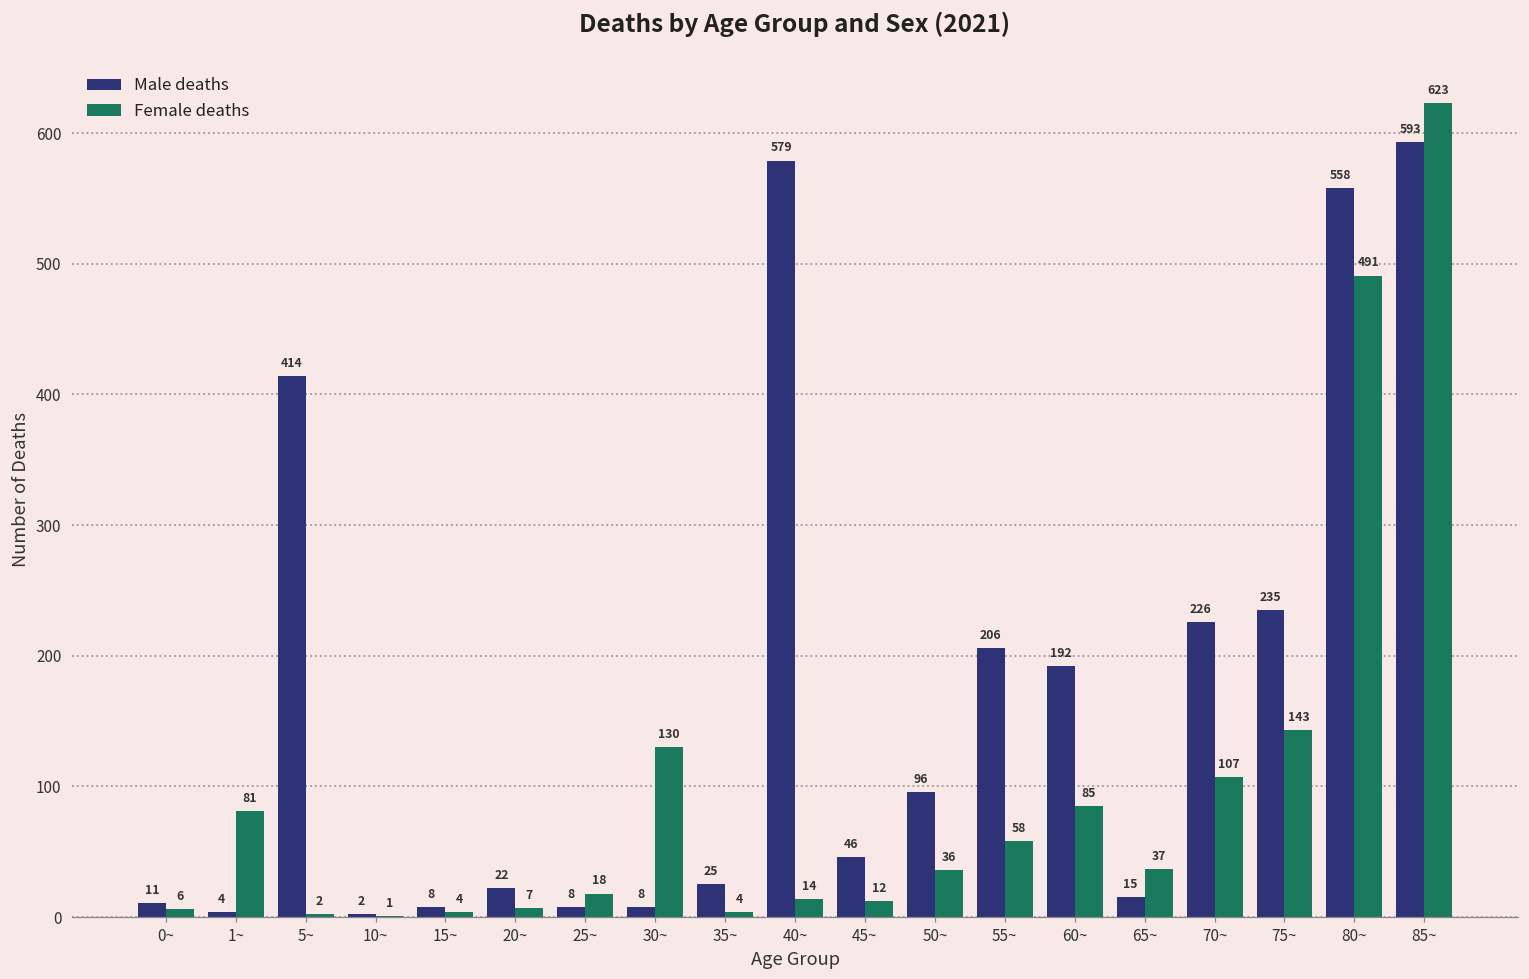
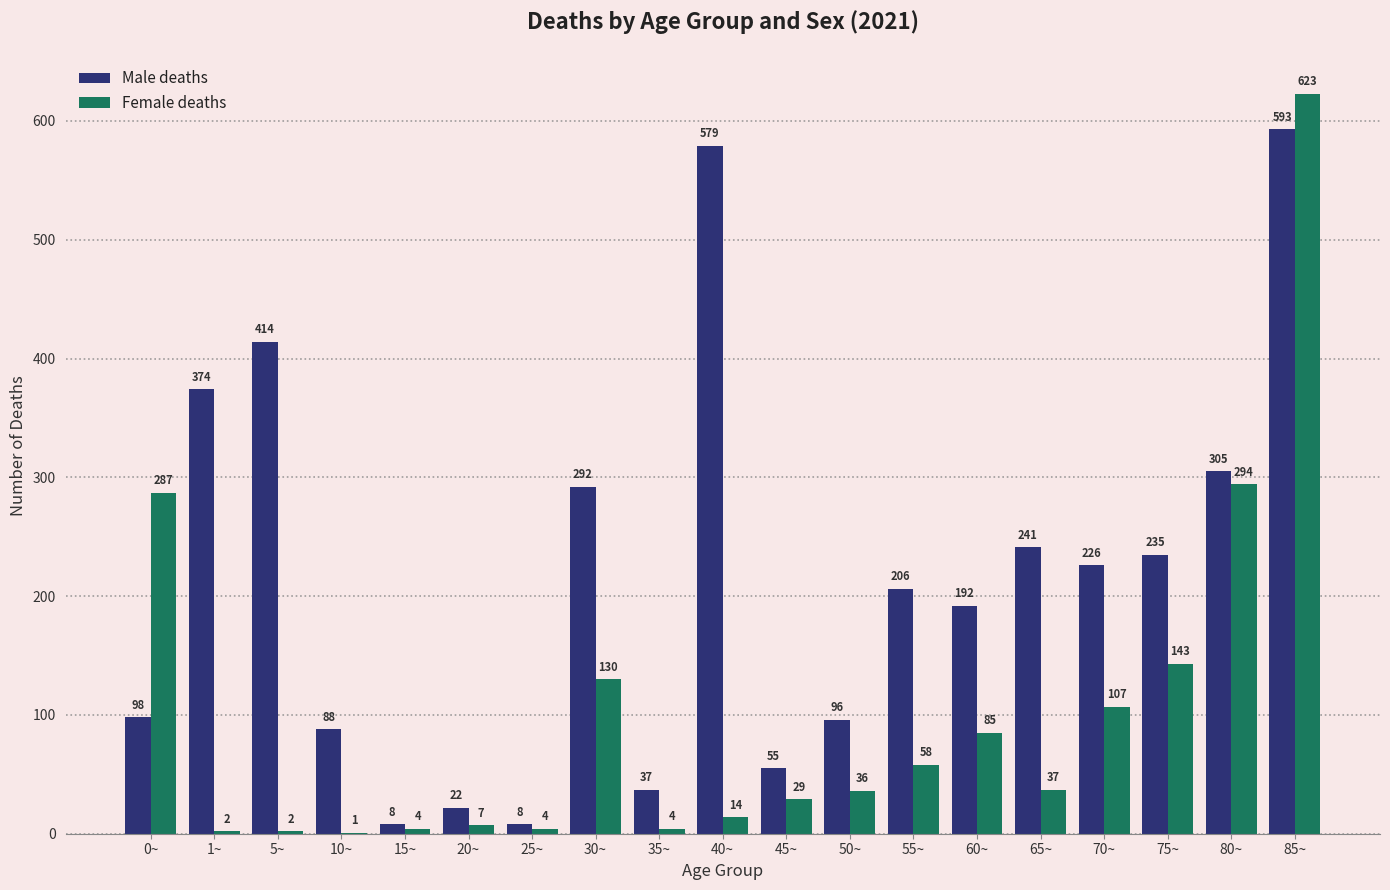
Male deaths, 0~: 11 -> 98
Female deaths, 0~: 6 -> 287
Male deaths, 1~: 4 -> 374
Female deaths, 1~: 81 -> 2
Male deaths, 10~: 2 -> 88
Female deaths, 25~: 18 -> 4
Male deaths, 30~: 8 -> 292
Male deaths, 35~: 25 -> 37
Male deaths, 45~: 46 -> 55
Female deaths, 45~: 12 -> 29
Male deaths, 65~: 15 -> 241
Male deaths, 80~: 558 -> 305
Female deaths, 80~: 491 -> 294
